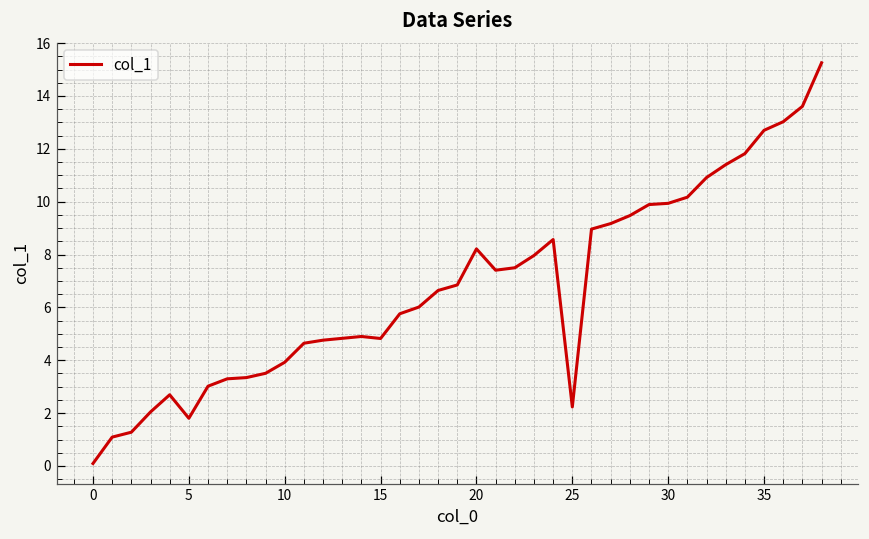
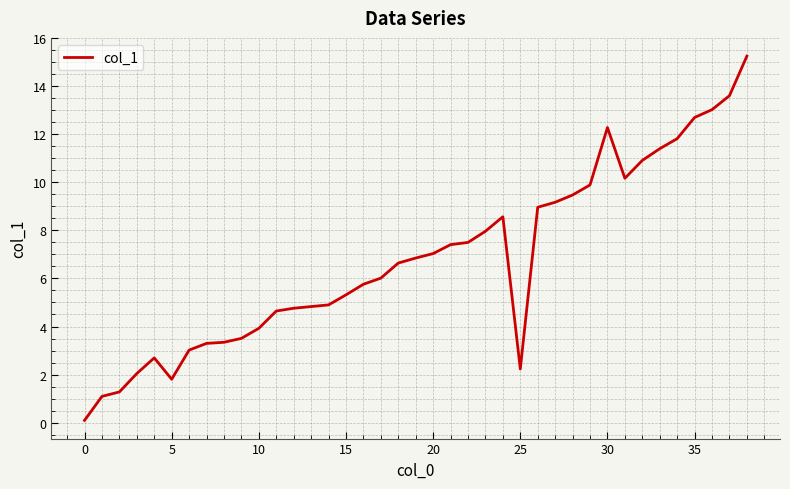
15: 4.8 -> 5.3
20: 8.2 -> 7.0
30: 9.9 -> 12.3
